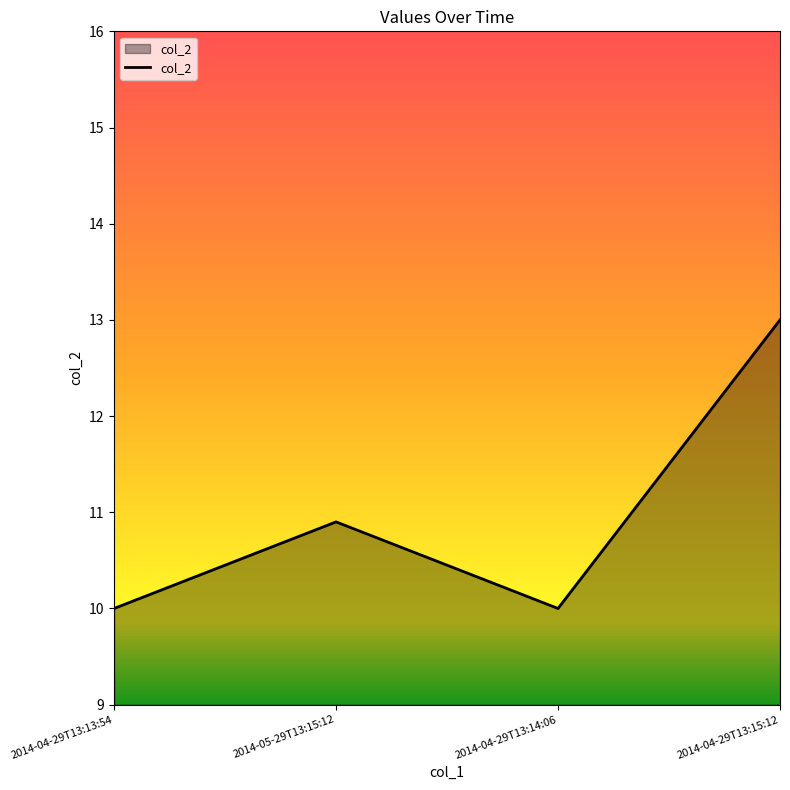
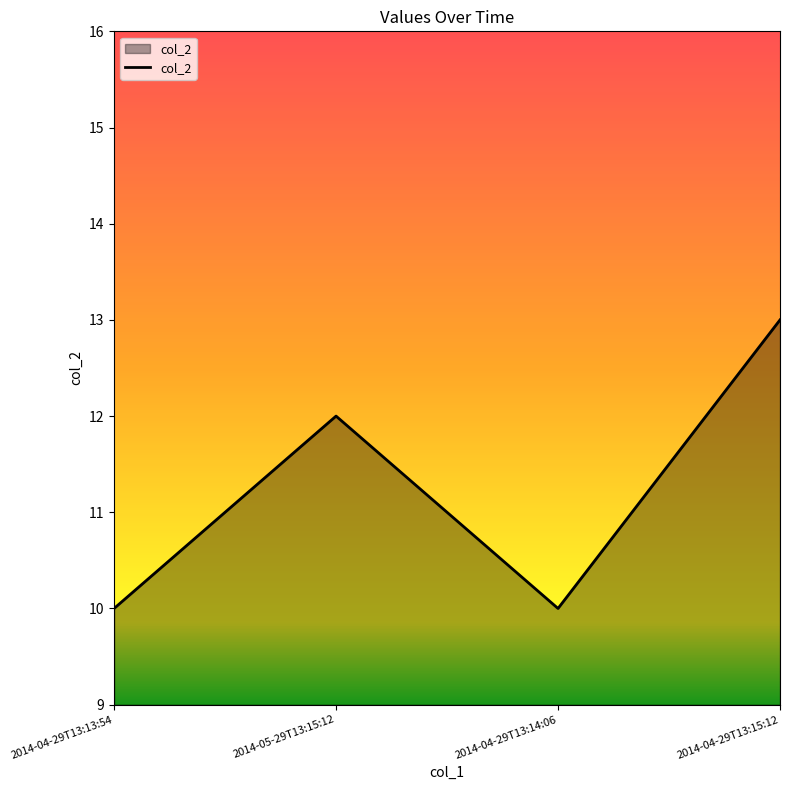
2014-05-29T13:15:12: 10.9 -> 12.0
